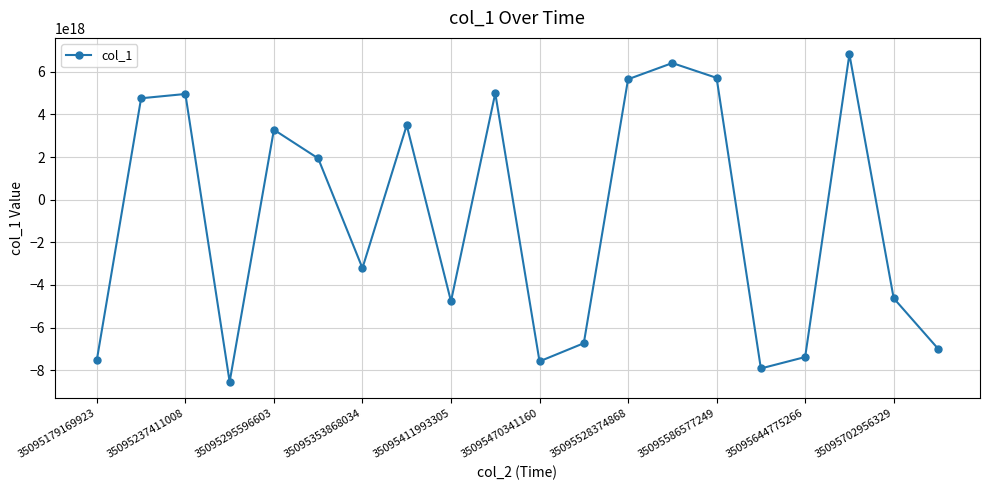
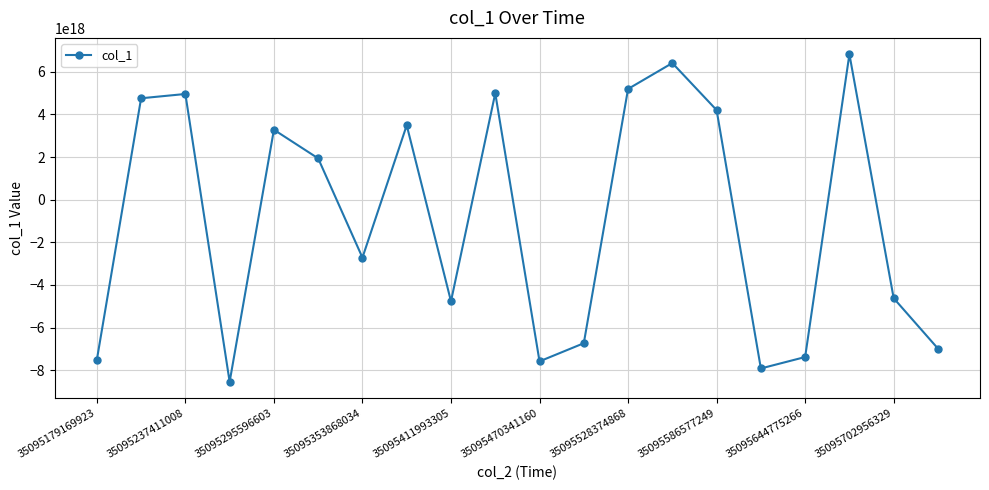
35095353868034: -3200000000000000000 -> -2700000000000000000
35095528374868: 5600000000000000000 -> 5200000000000000000
35095586577249: 5700000000000000000 -> 4200000000000000000
